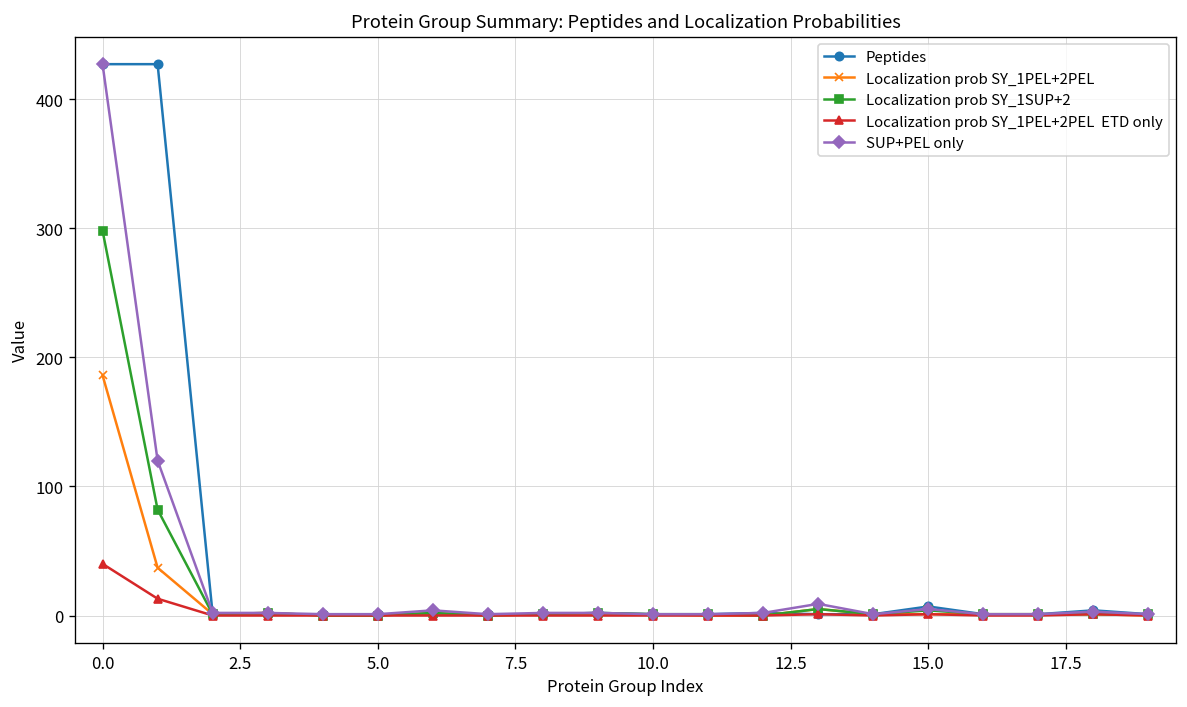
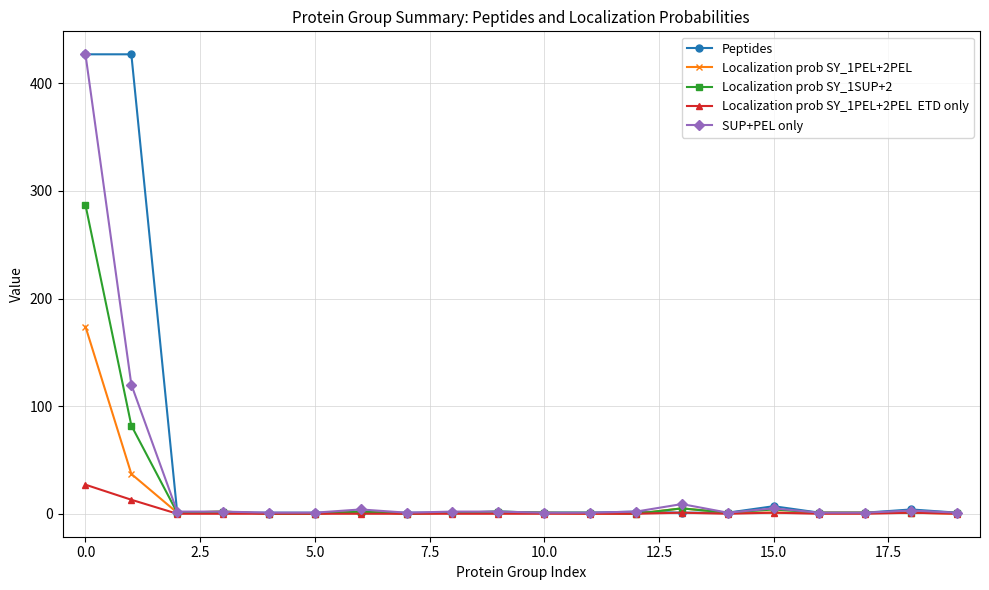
Localization prob SY_1PEL+2PEL, 0.0: 186 -> 174
Localization prob SY_1SUP+2, 0.0: 298 -> 287
Localization prob SY_1PEL+2PEL ETD only, 0.0: 40 -> 27
